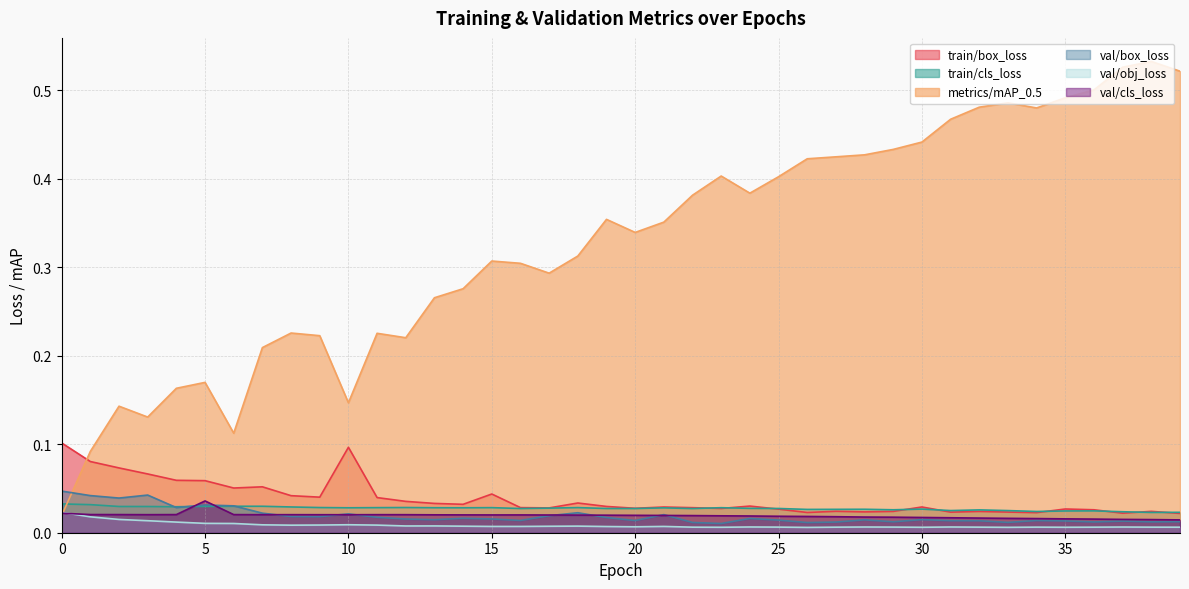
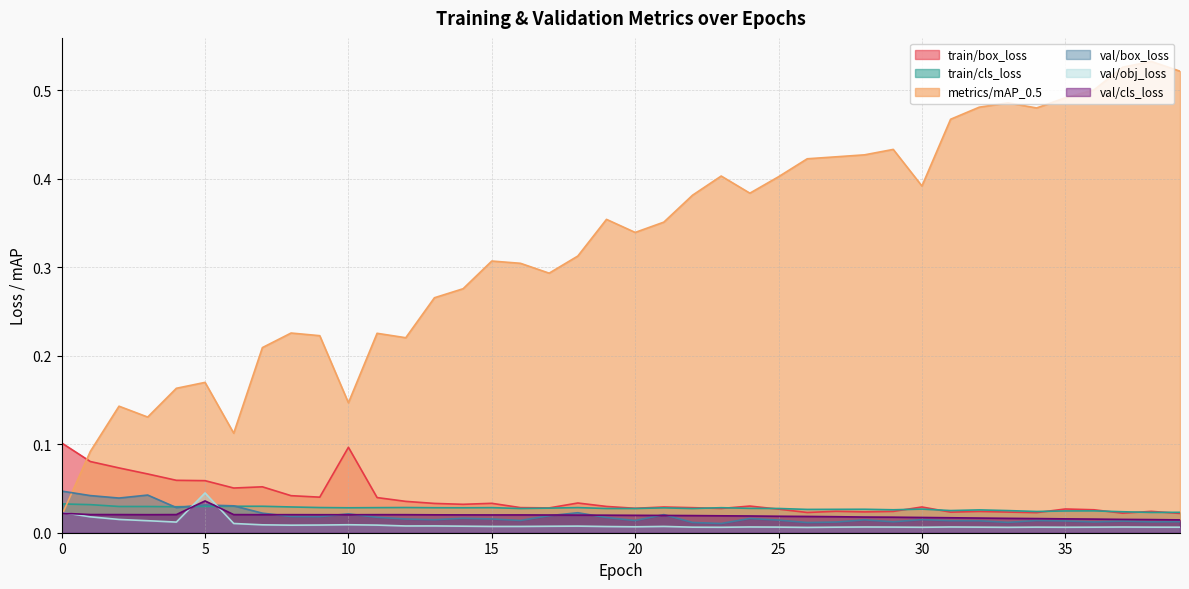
val/obj_loss, 5: 0.01 -> 0.04
train/box_loss, 15: 0.04 -> 0.03
metrics/mAP_0.5, 30: 0.44 -> 0.39
